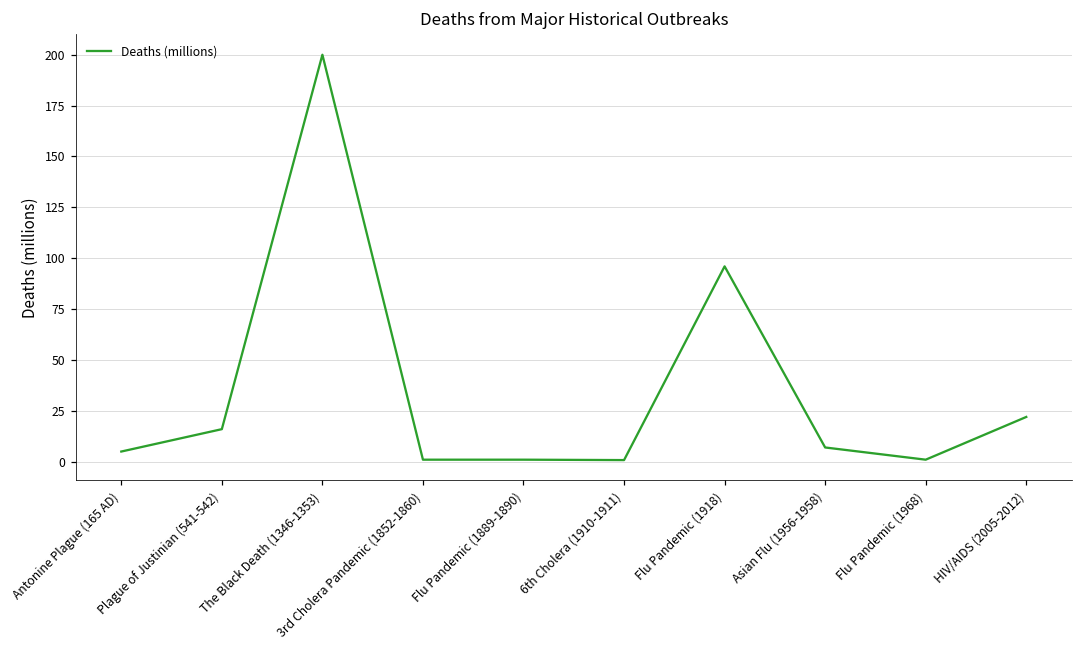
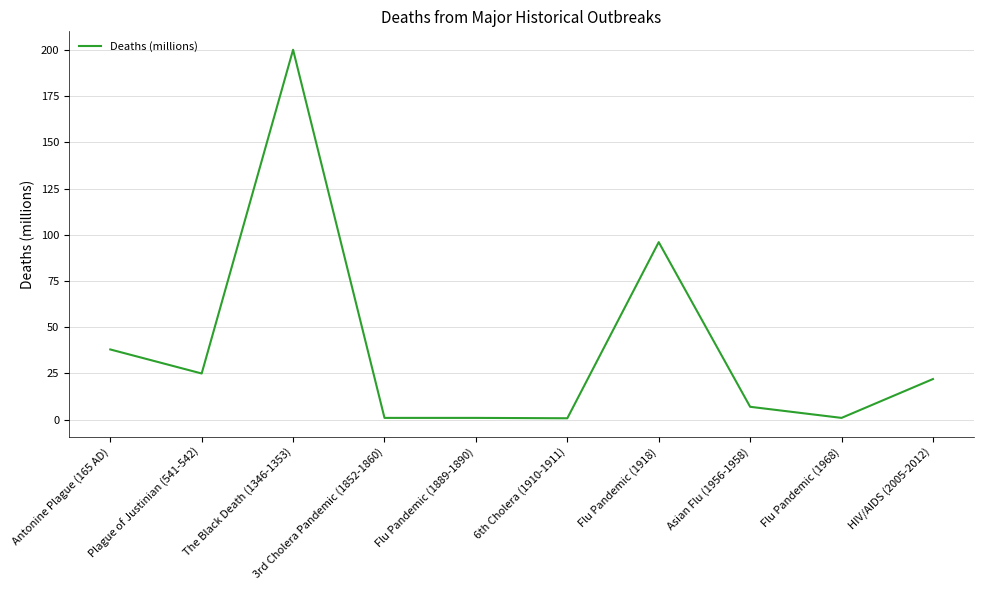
Antonine Plague (165 AD): 5 -> 38
Plague of Justinian (541-542): 16 -> 25
